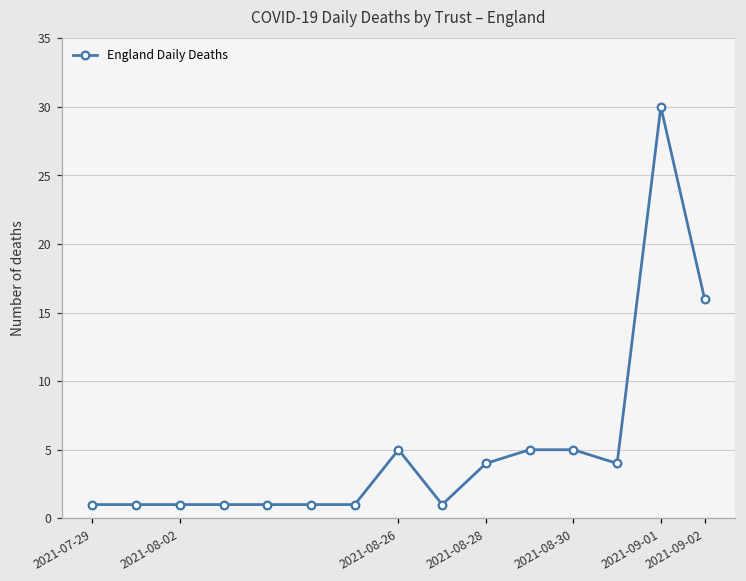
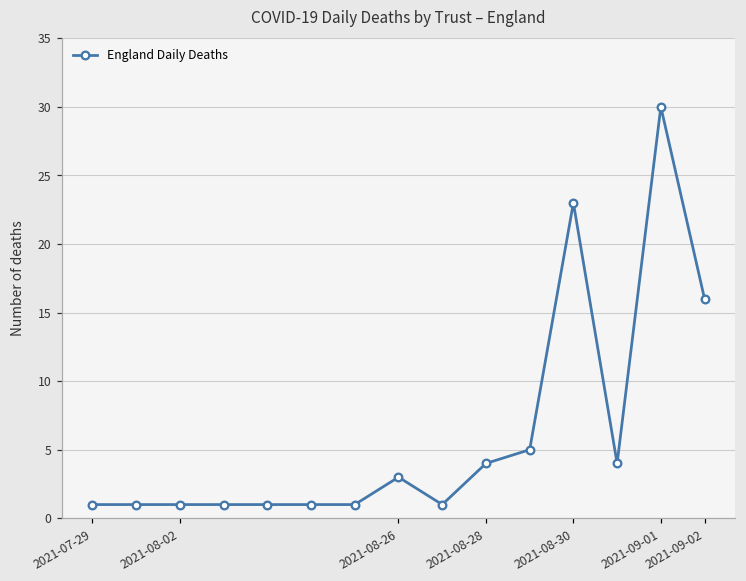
2021-08-26: 5 -> 3
2021-08-30: 5 -> 23
